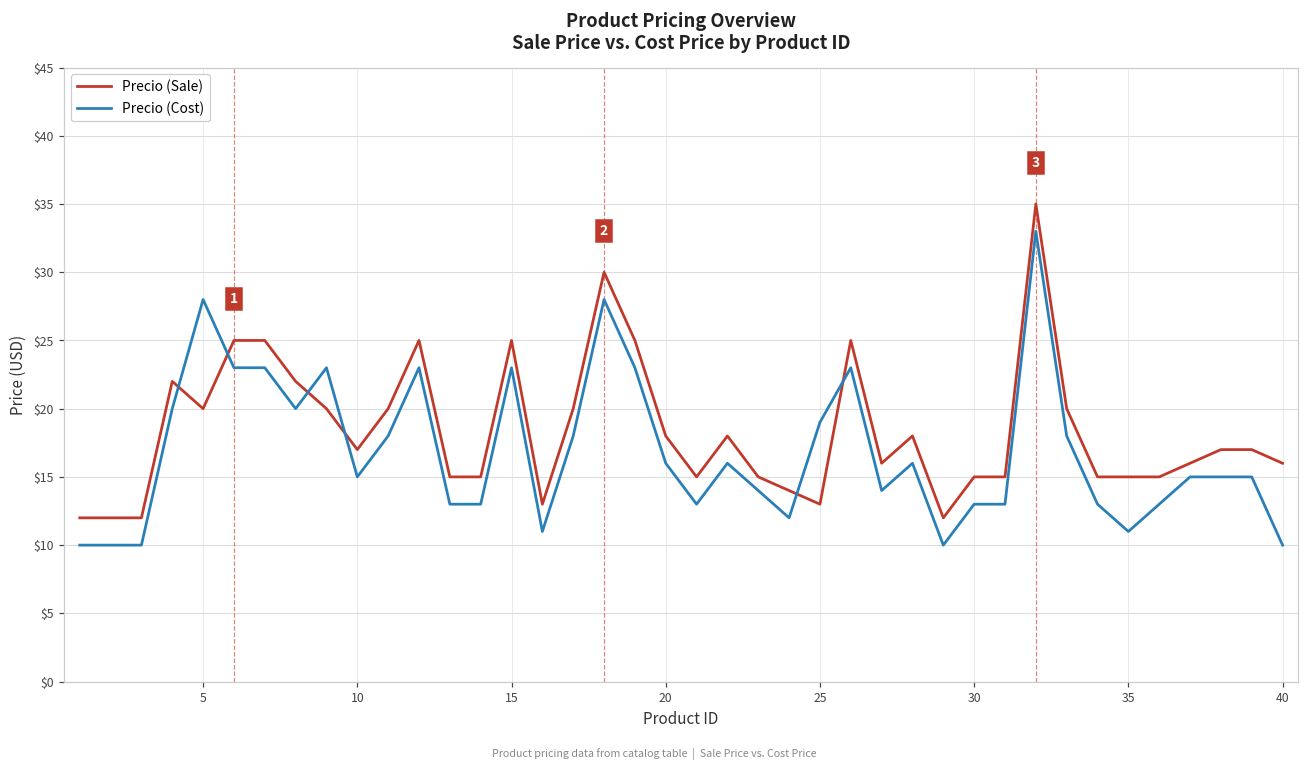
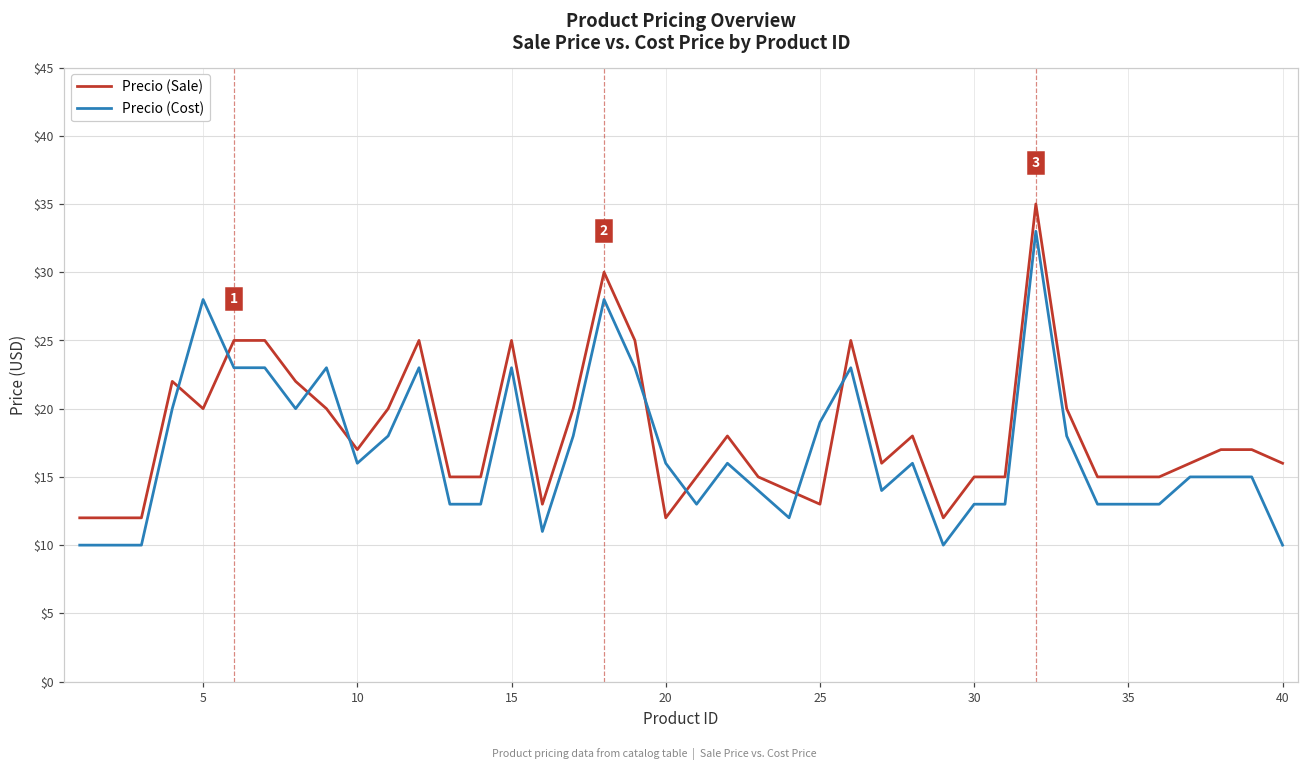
Precio (Cost), 10: $15 -> $16
Precio (Sale), 20: $18 -> $12
Precio (Cost), 35: $11 -> $13
